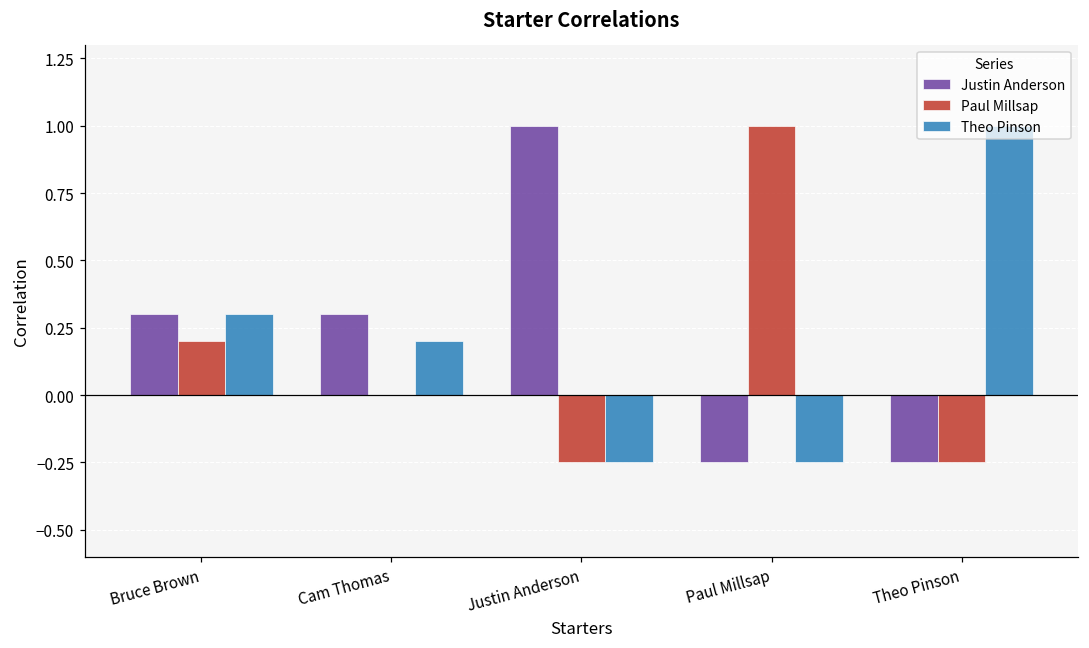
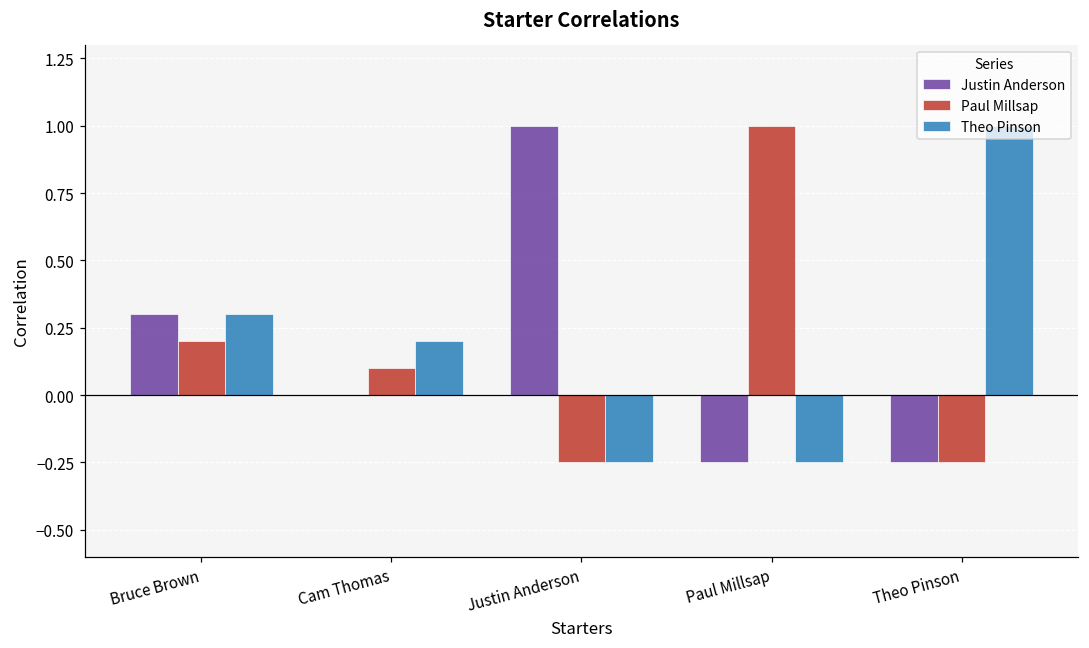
Justin Anderson, Cam Thomas: 0.3 -> 0.0
Paul Millsap, Cam Thomas: 0.0 -> 0.1
